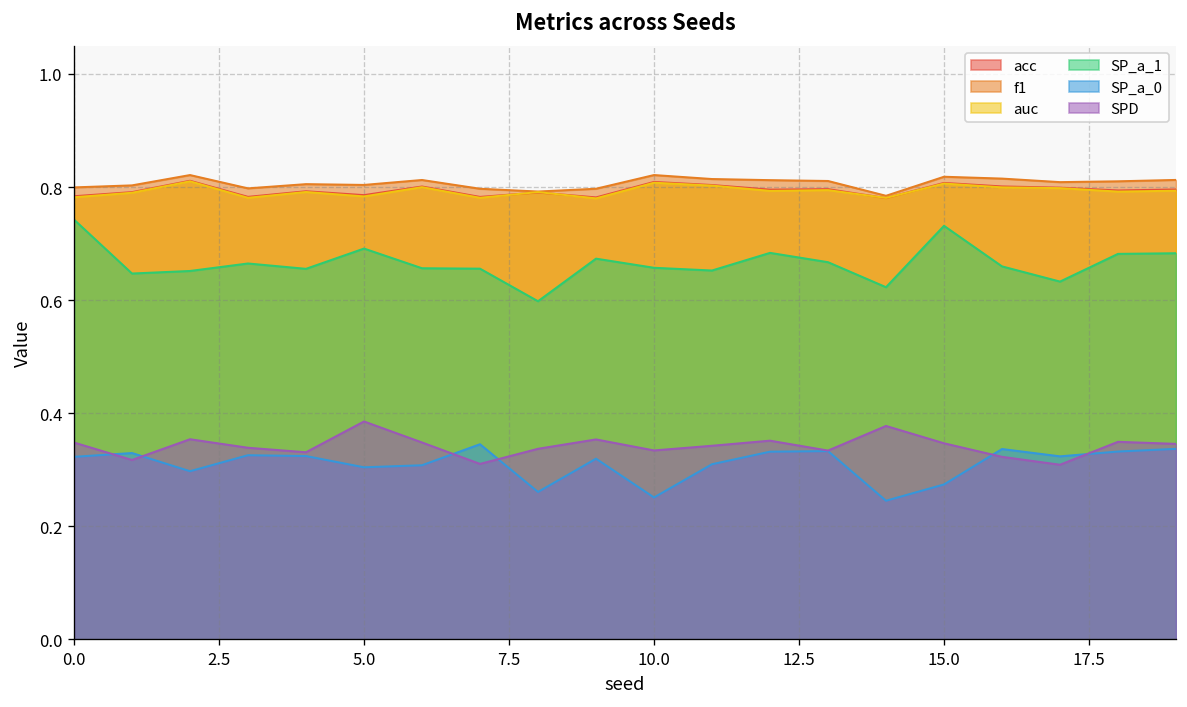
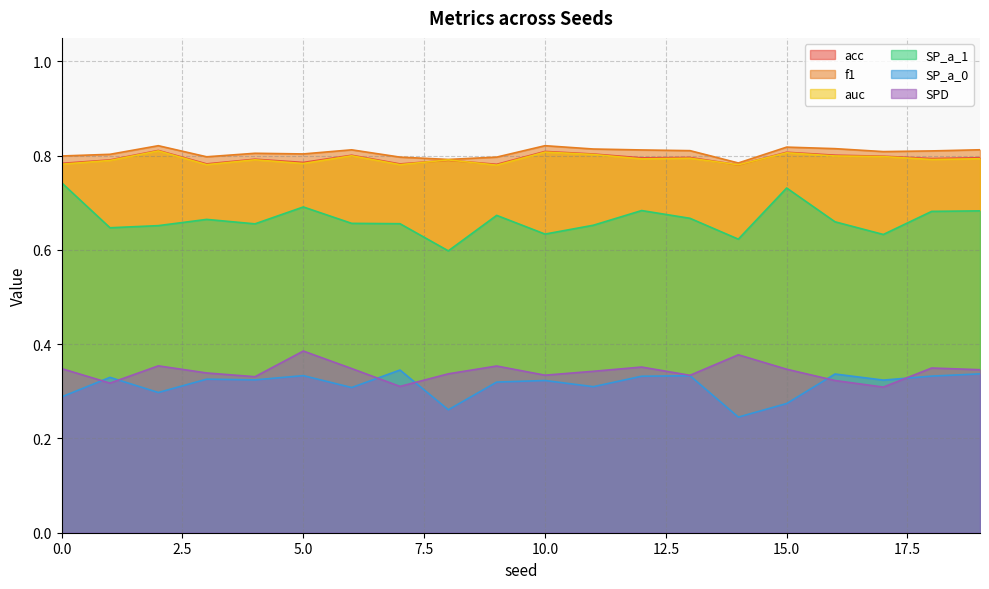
SP_a_0, 0.0: 0.32 -> 0.29
SP_a_0, 5.0: 0.30 -> 0.33
SP_a_1, 10.0: 0.66 -> 0.63
SP_a_0, 10.0: 0.25 -> 0.32
